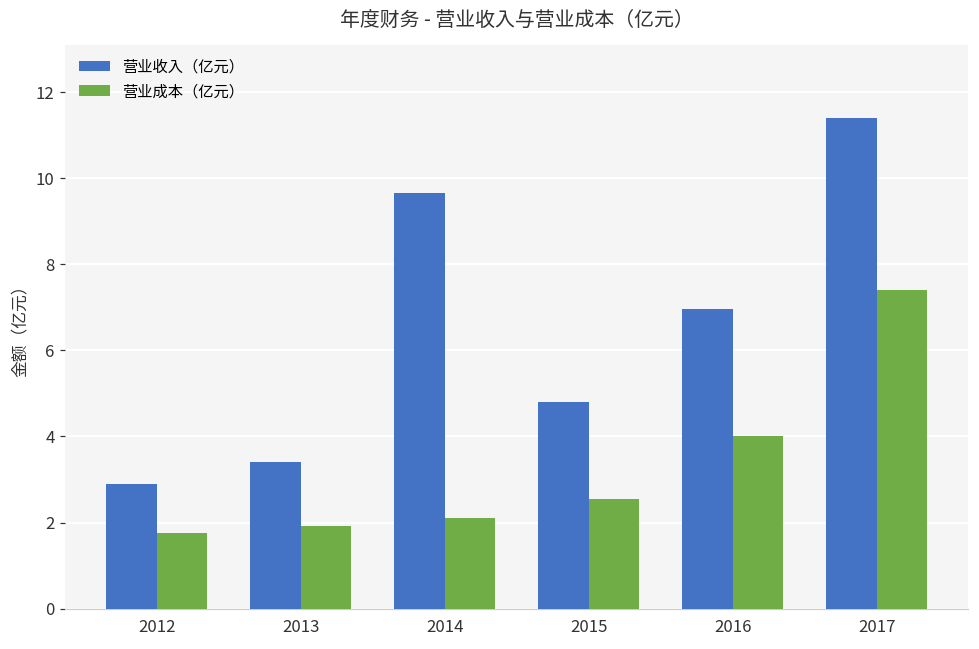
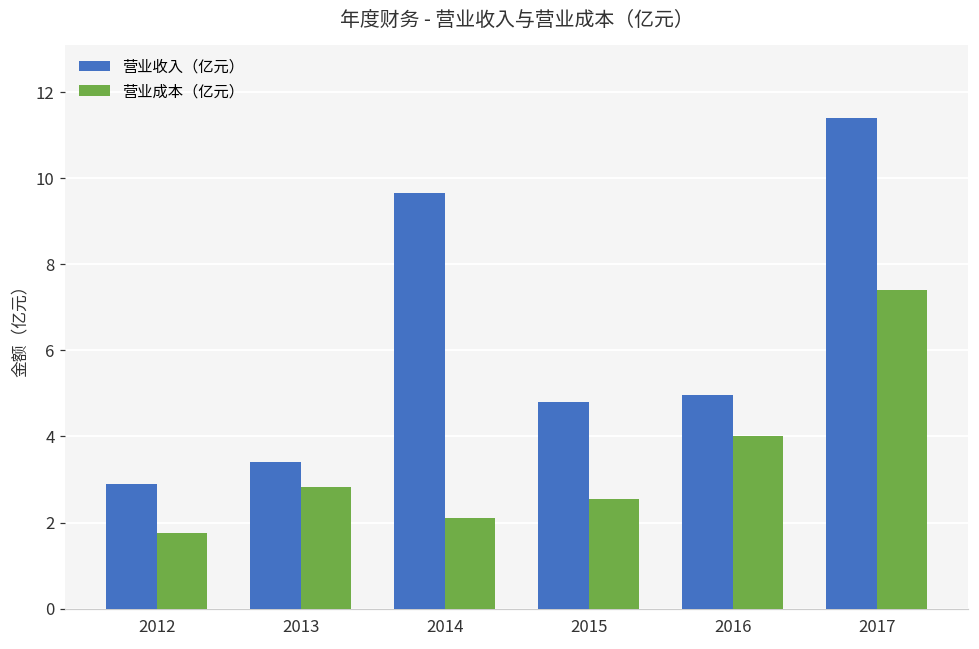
营业成本（亿元）, 2013: 1.9 -> 2.8
营业收入（亿元）, 2016: 7.0 -> 5.0
